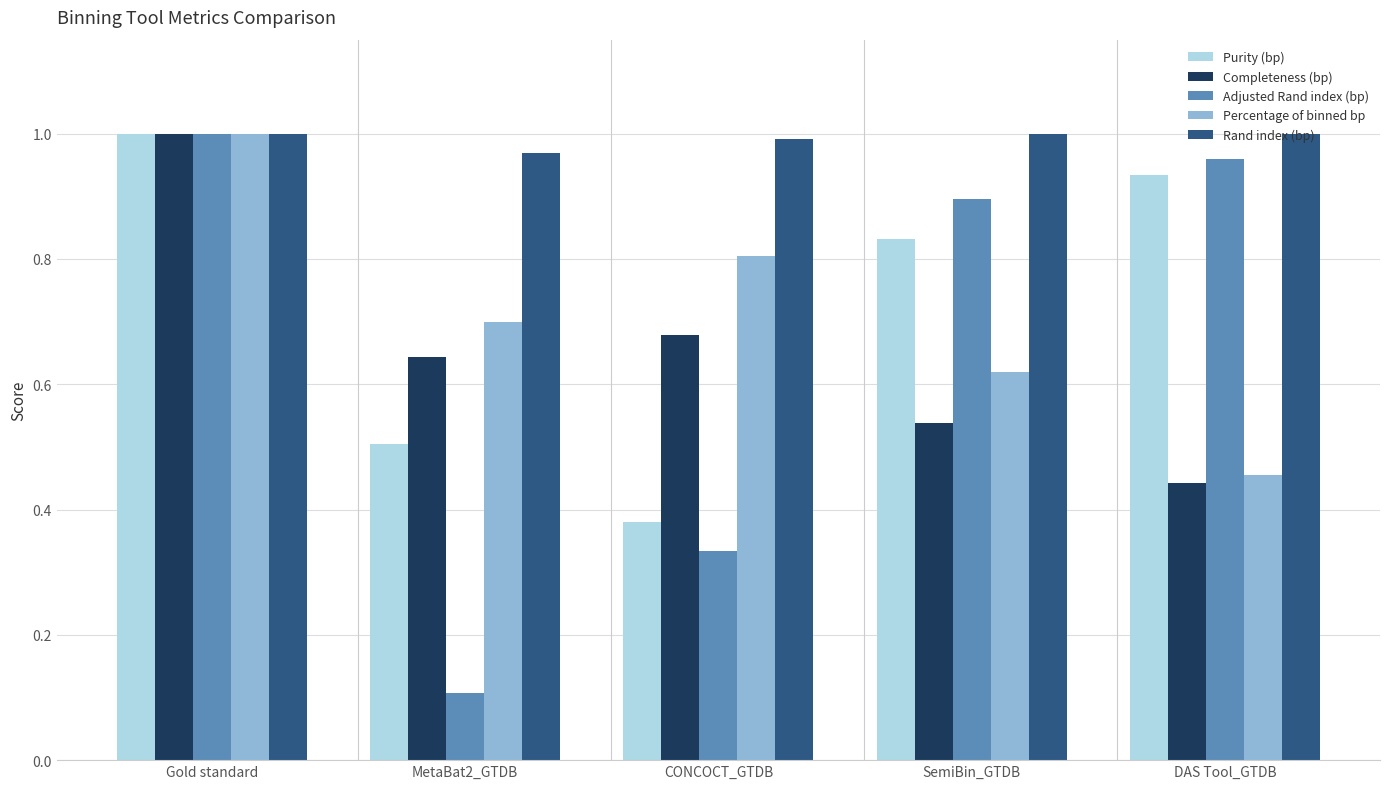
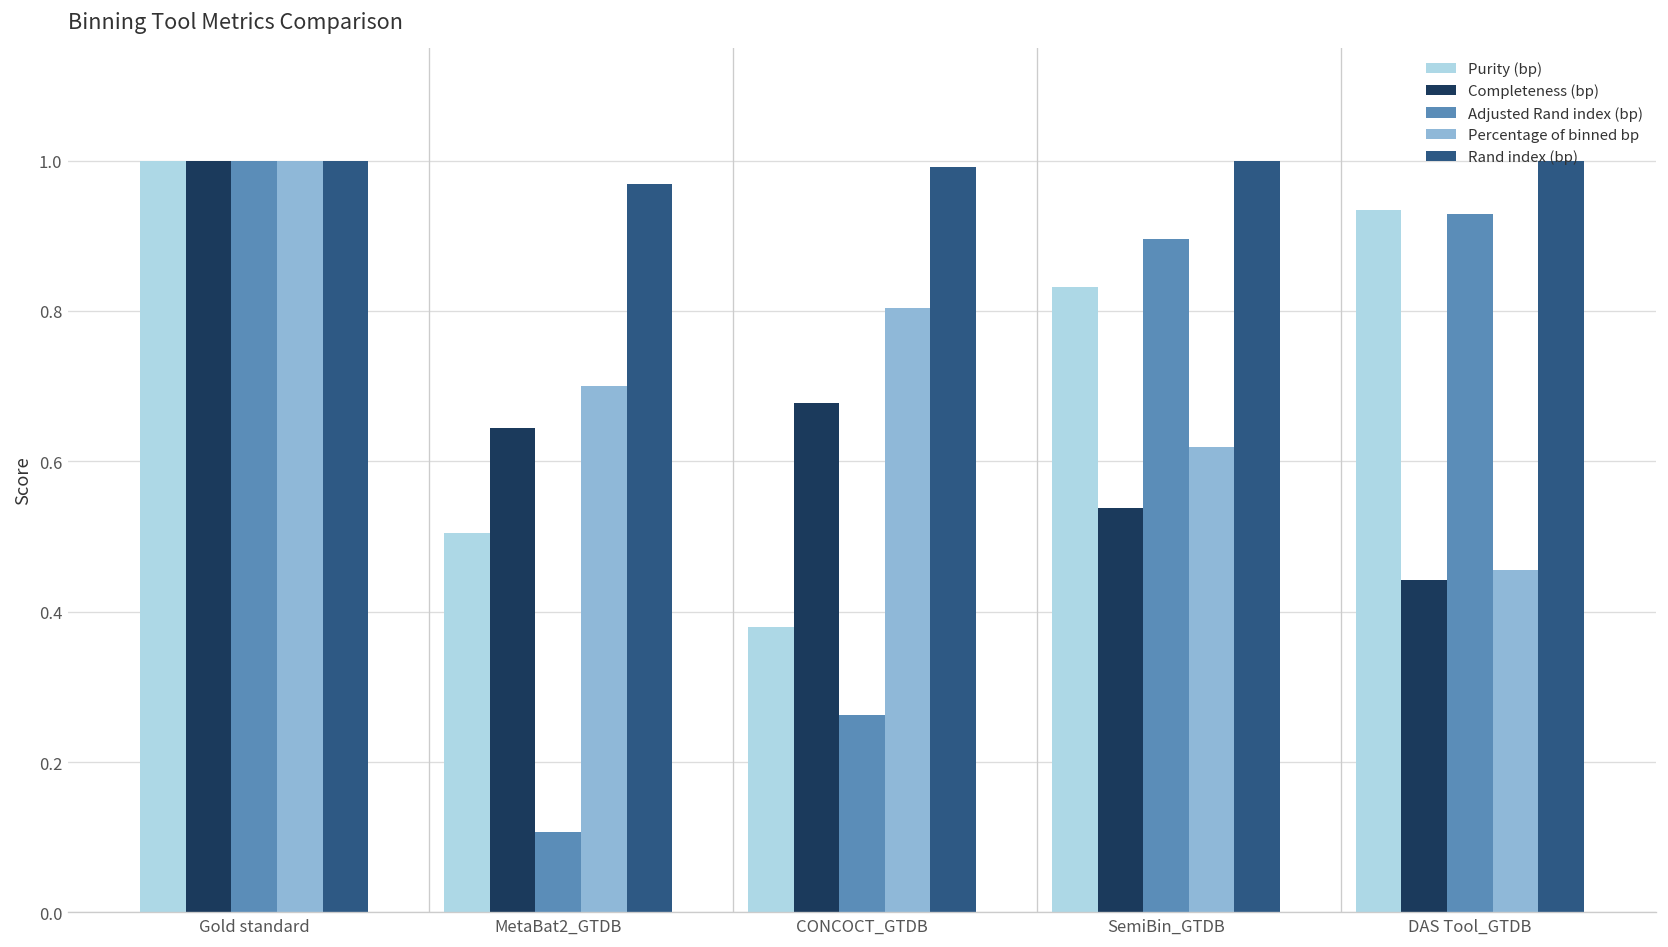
Adjusted Rand index (bp), CONCOCT_GTDB: 0.33 -> 0.26
Adjusted Rand index (bp), DAS Tool_GTDB: 0.96 -> 0.93
